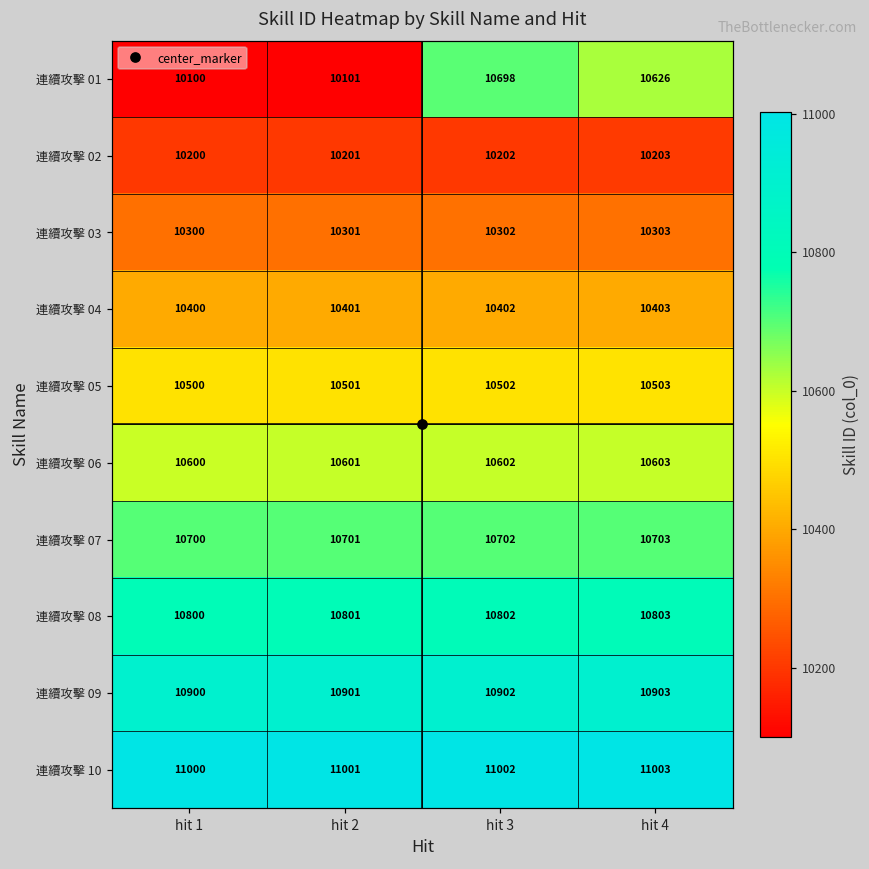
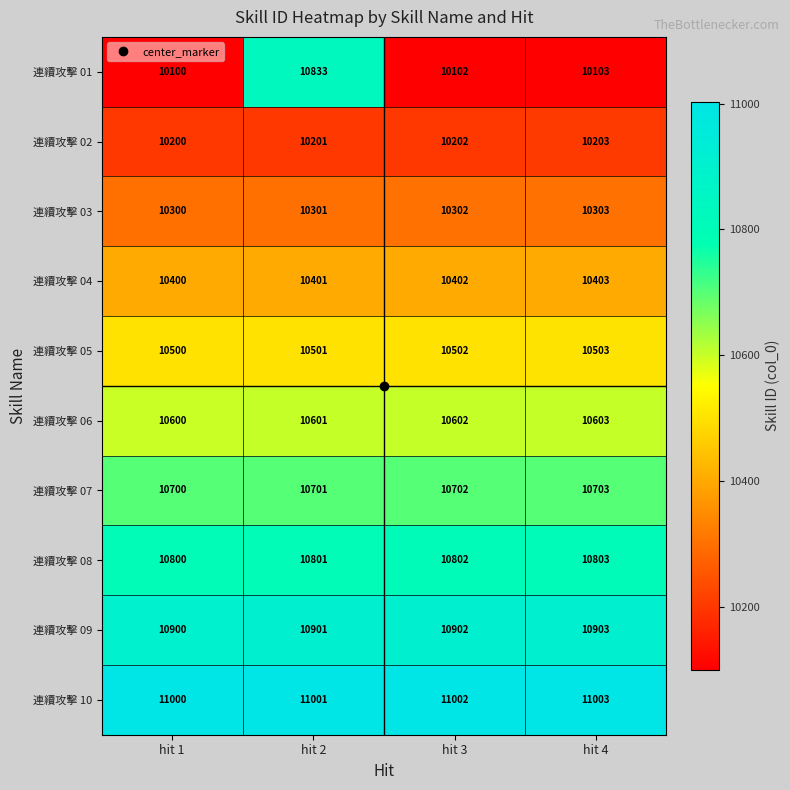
連續攻擊 01, hit 2: 10101 -> 10833
連續攻擊 01, hit 3: 10698 -> 10102
連續攻擊 01, hit 4: 10626 -> 10103
